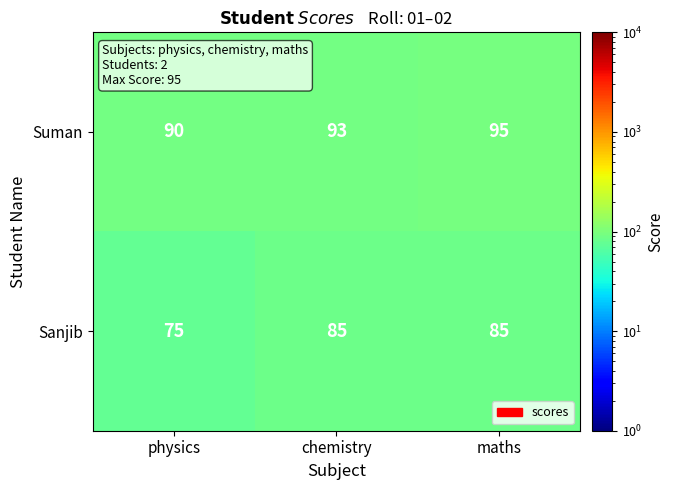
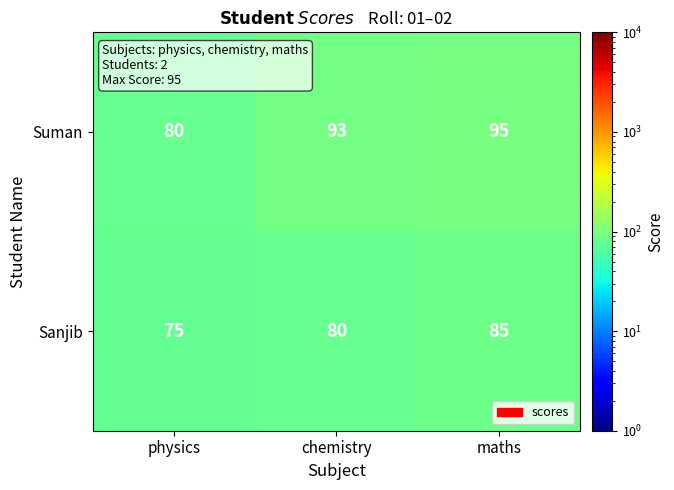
Suman, physics: 90 -> 80
Sanjib, chemistry: 85 -> 80
